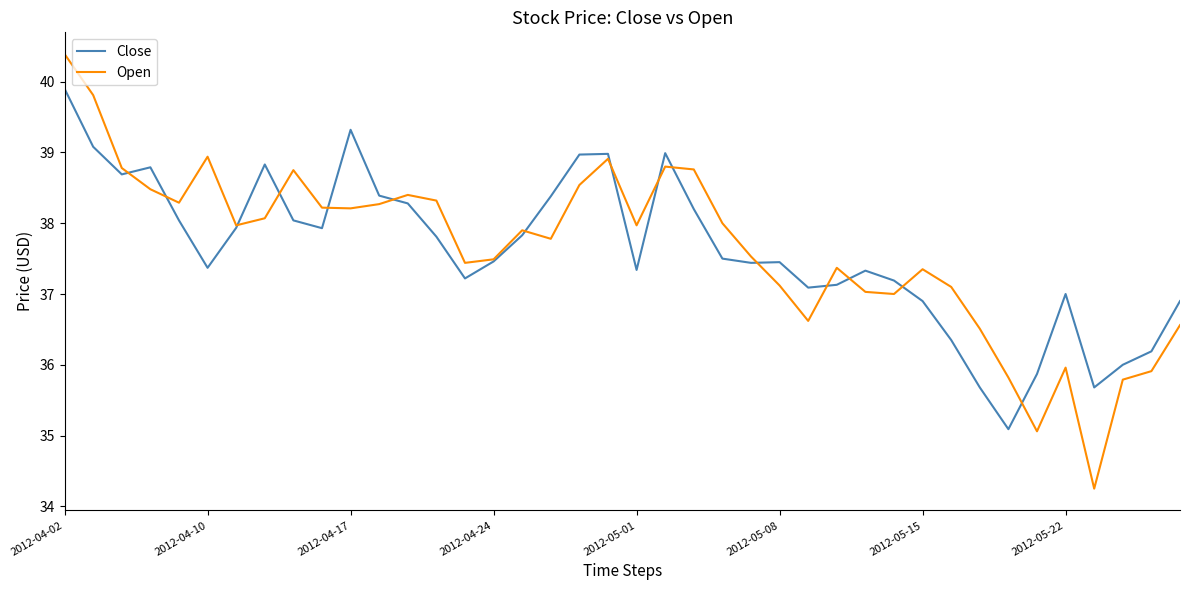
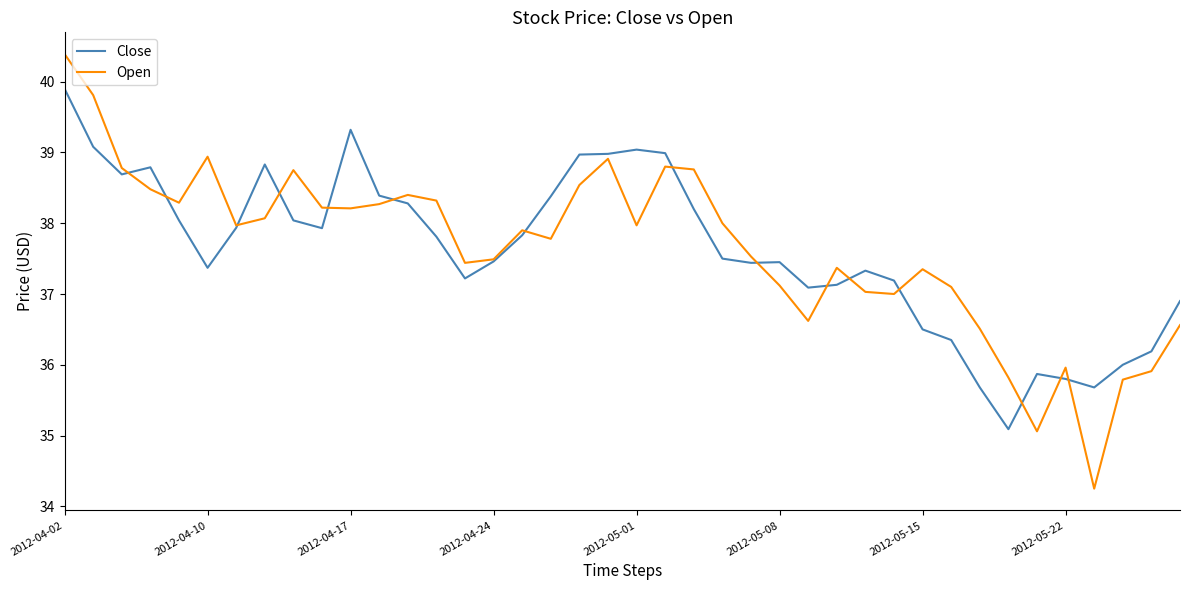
Close, 2012-05-01: 37.3 -> 39.0
Close, 2012-05-15: 36.9 -> 36.5
Close, 2012-05-22: 37.0 -> 35.8
